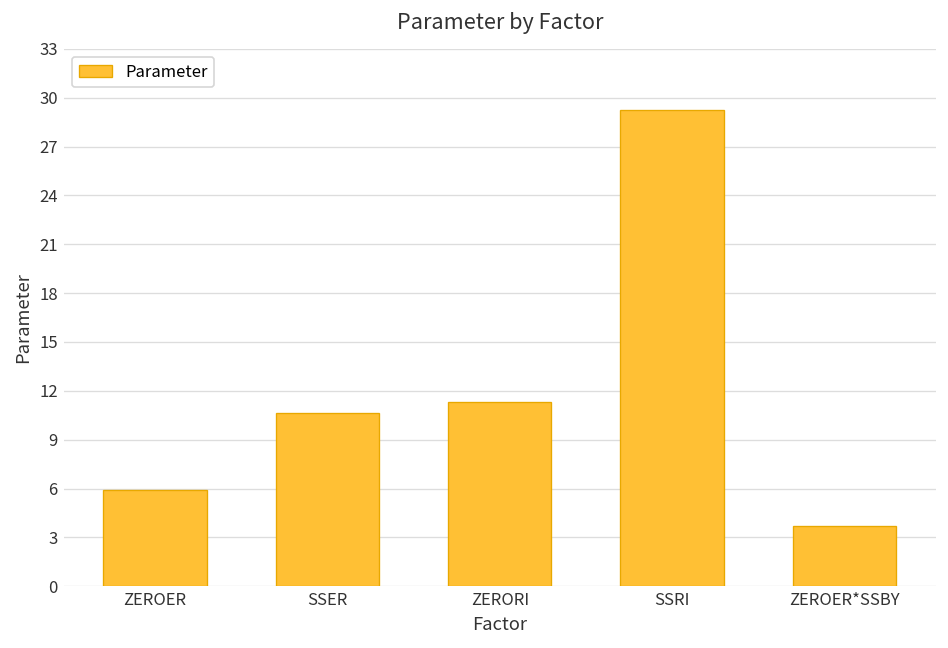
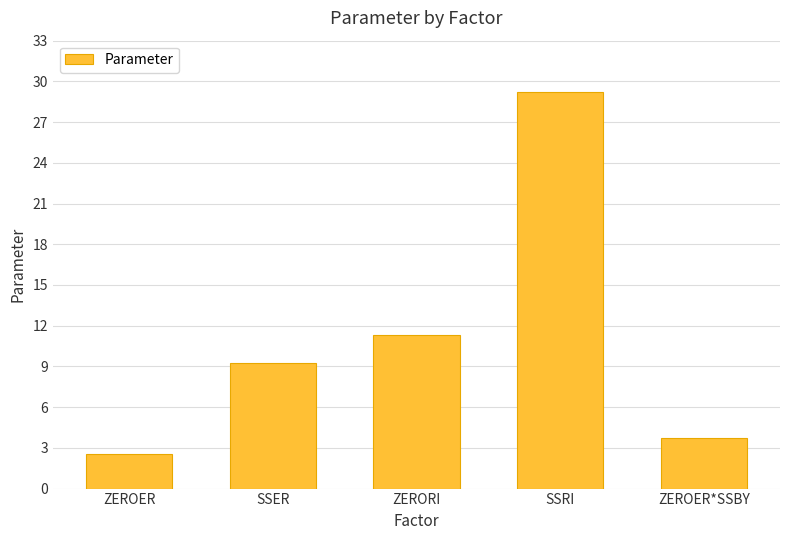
ZEROER: 5.9 -> 2.6
SSER: 10.7 -> 9.2
